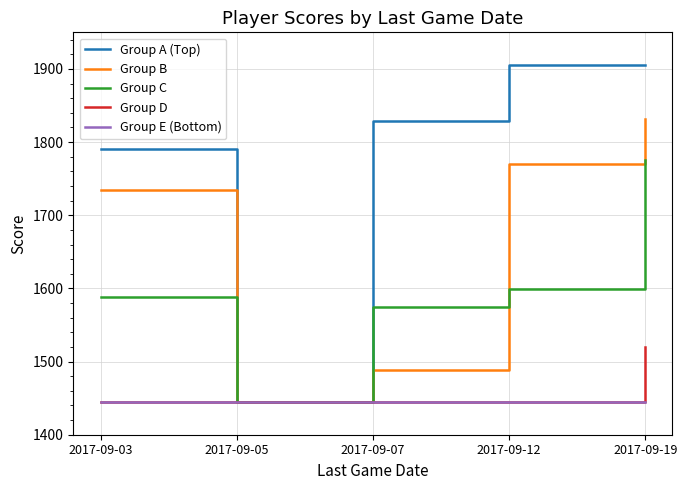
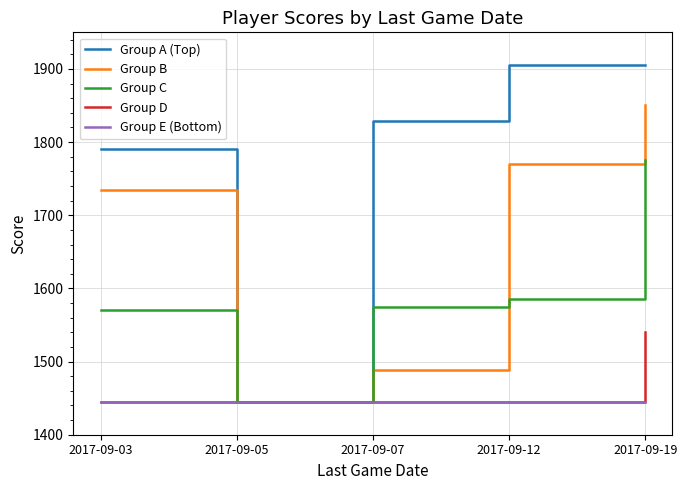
Group C, 2017-09-03: 1590 -> 1570
Group C, 2017-09-12: 1600 -> 1590
Group B, 2017-09-19: 1830 -> 1850
Group D, 2017-09-19: 1520 -> 1540
